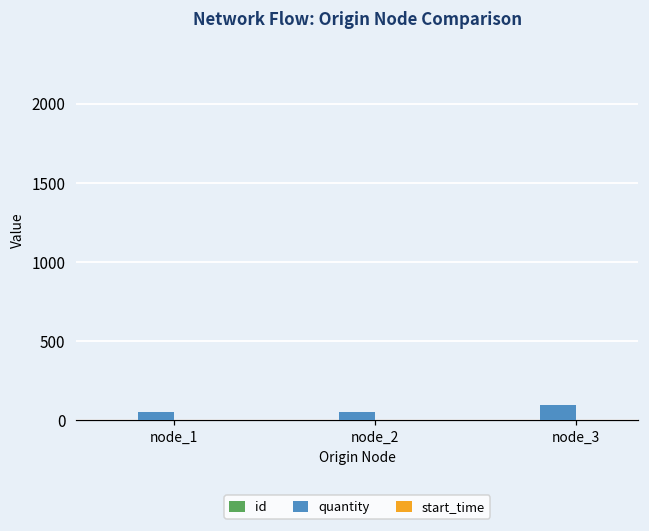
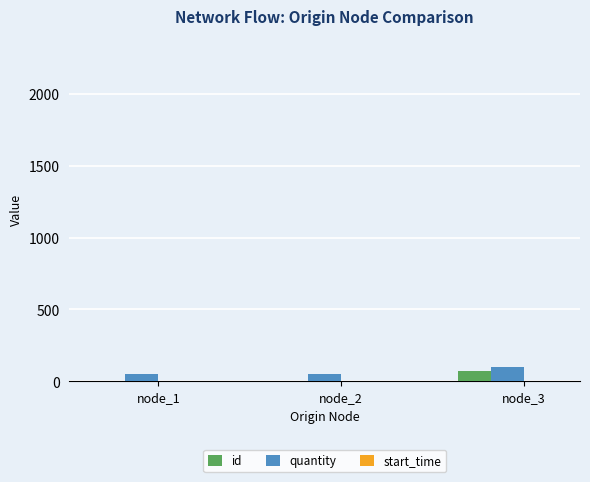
id, node_3: 0 -> 80
